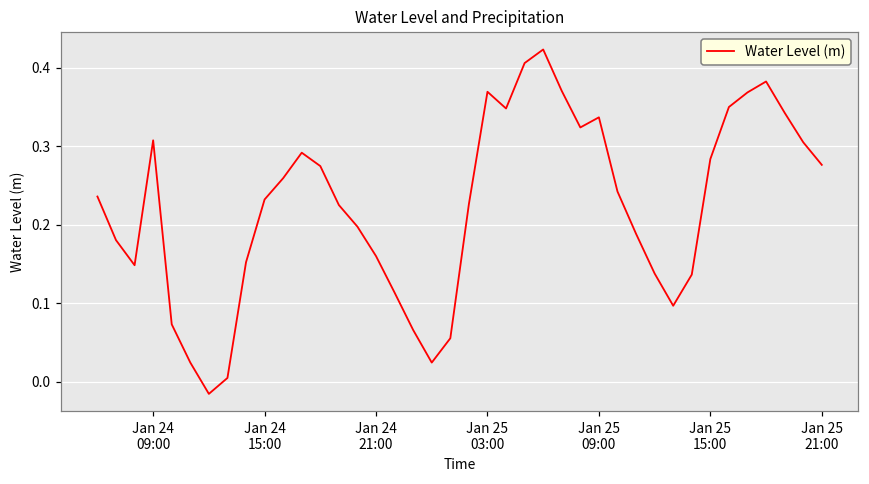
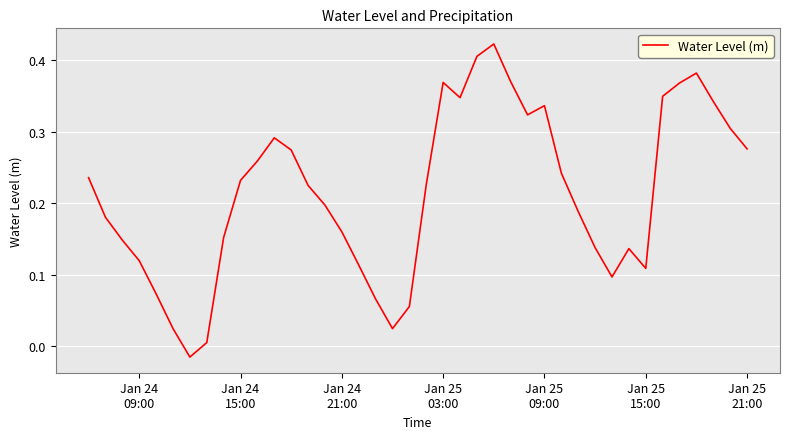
Jan 24 09:00: 0.31 -> 0.12
Jan 25 15:00: 0.28 -> 0.11
